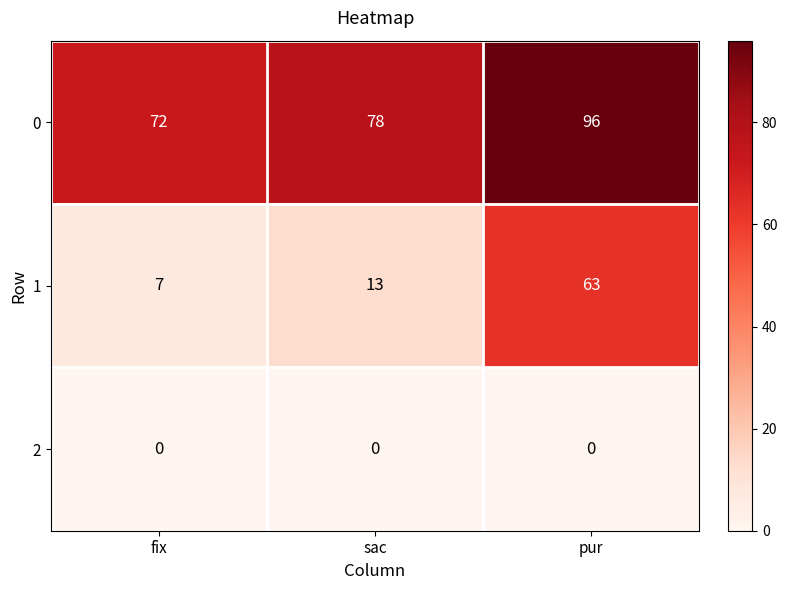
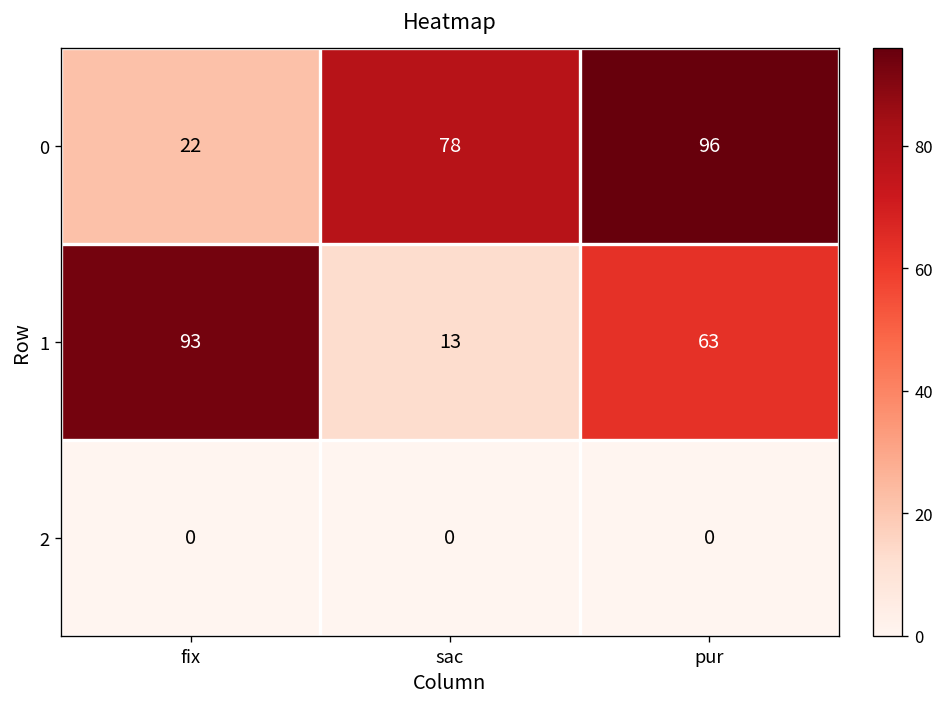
0, fix: 72 -> 22
1, fix: 7 -> 93
